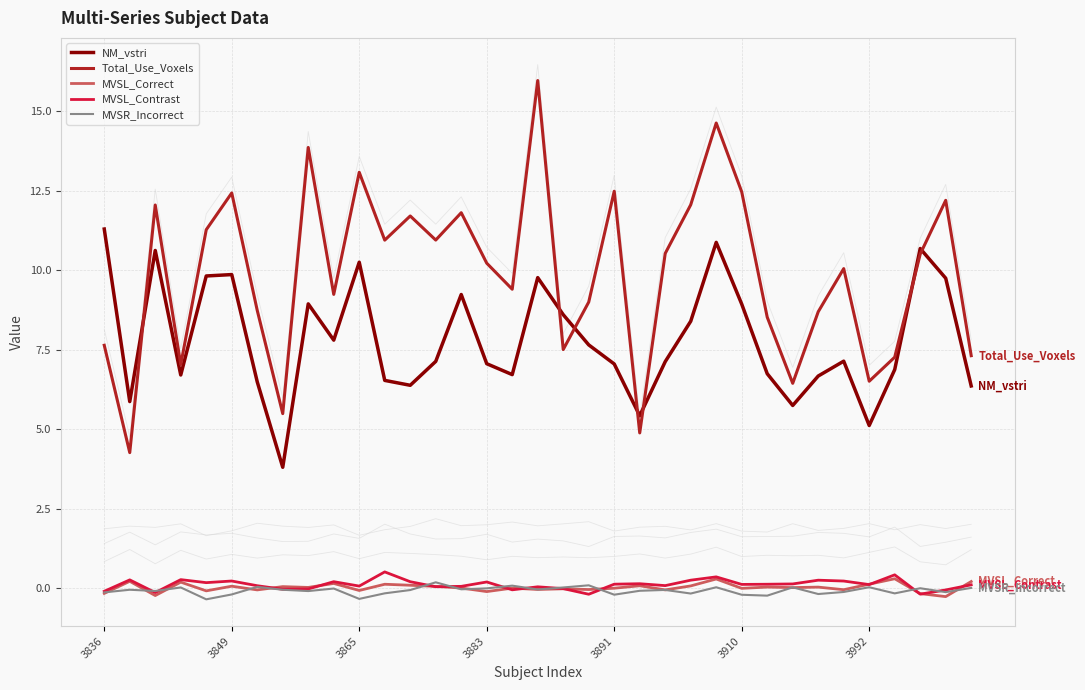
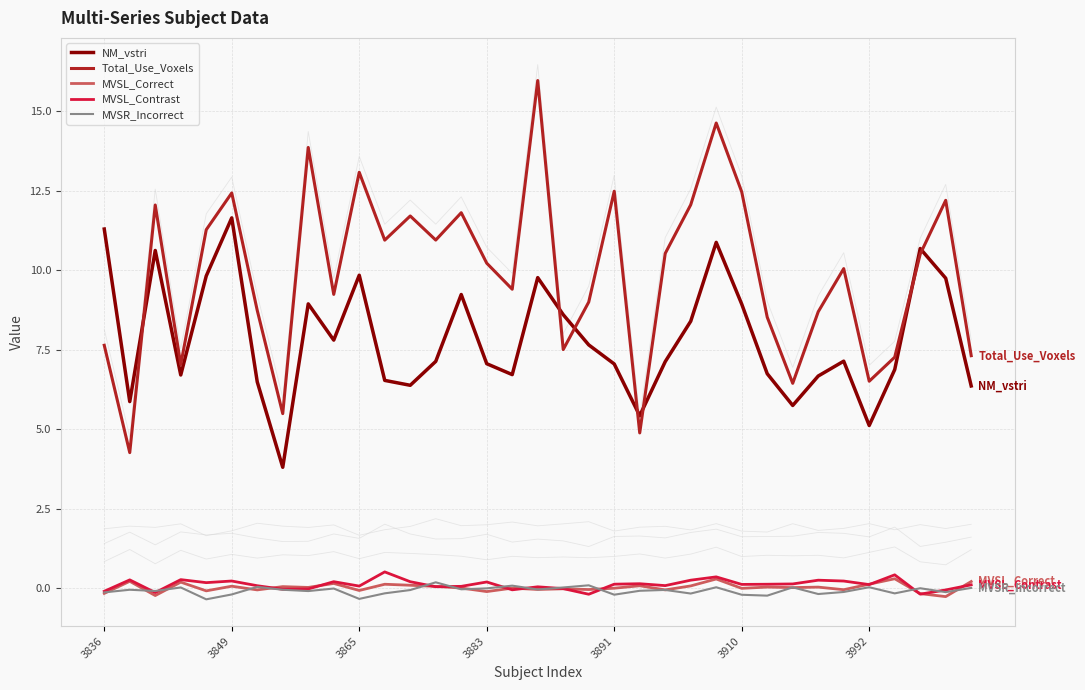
NM_vstri, 3849: 9.9 -> 11.6
NM_vstri, 3865: 10.3 -> 9.8
